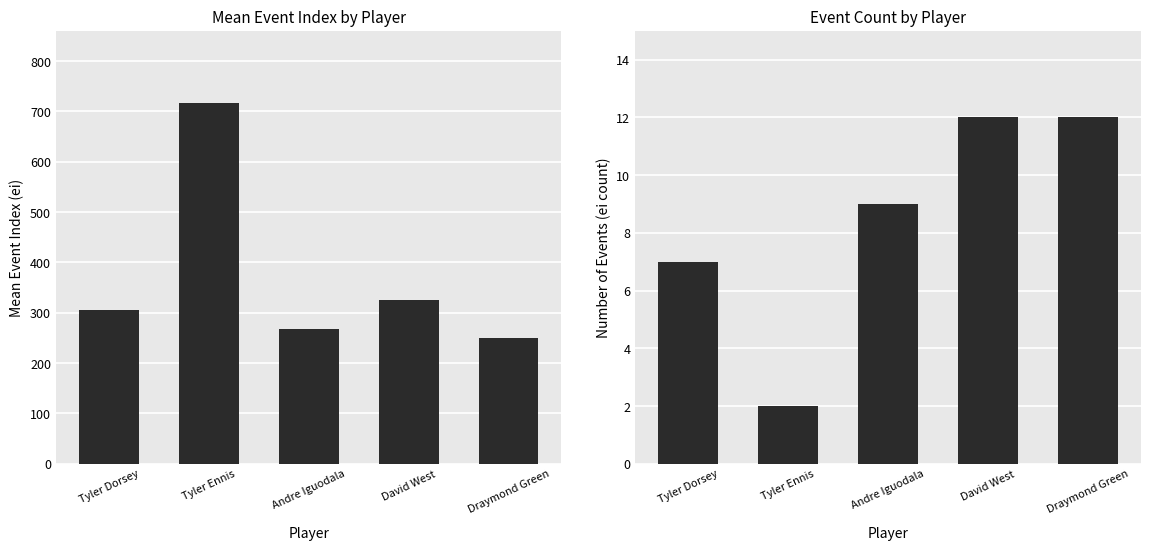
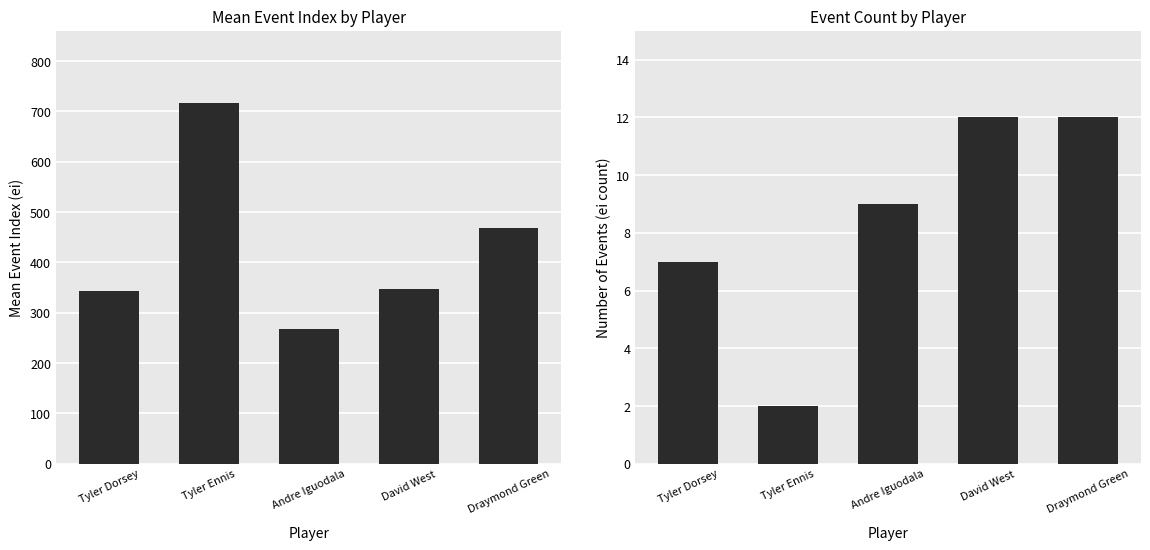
Mean Event Index by Player, Tyler Dorsey: 310 -> 340
Mean Event Index by Player, David West: 330 -> 350
Mean Event Index by Player, Draymond Green: 250 -> 470
